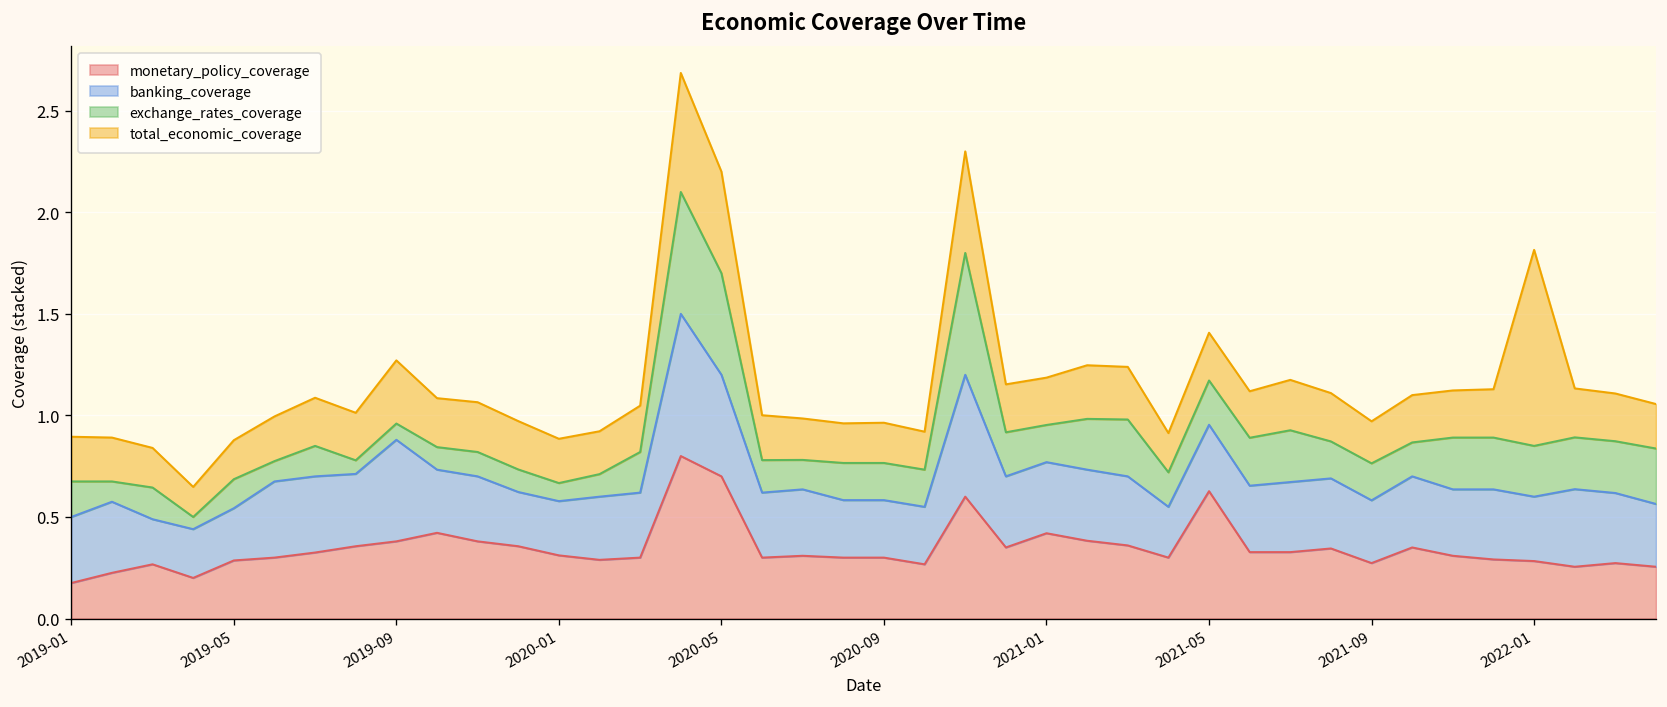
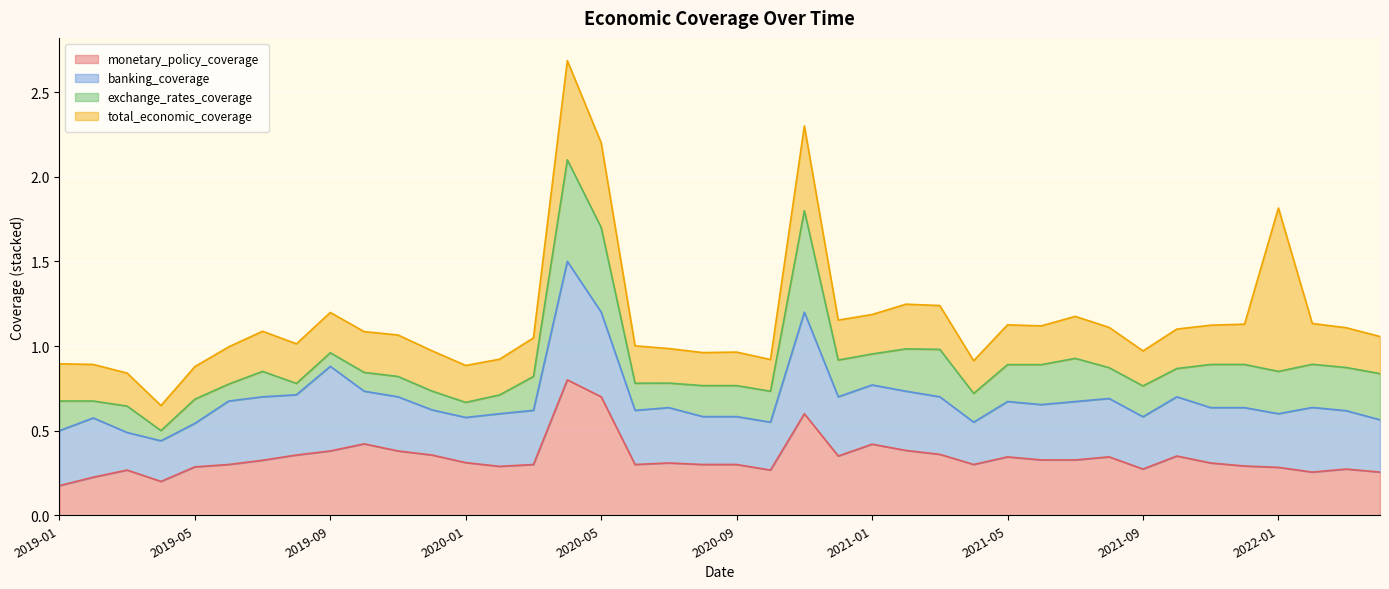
total_economic_coverage, 2019-09: 0.31 -> 0.24
monetary_policy_coverage, 2021-05: 0.63 -> 0.35
